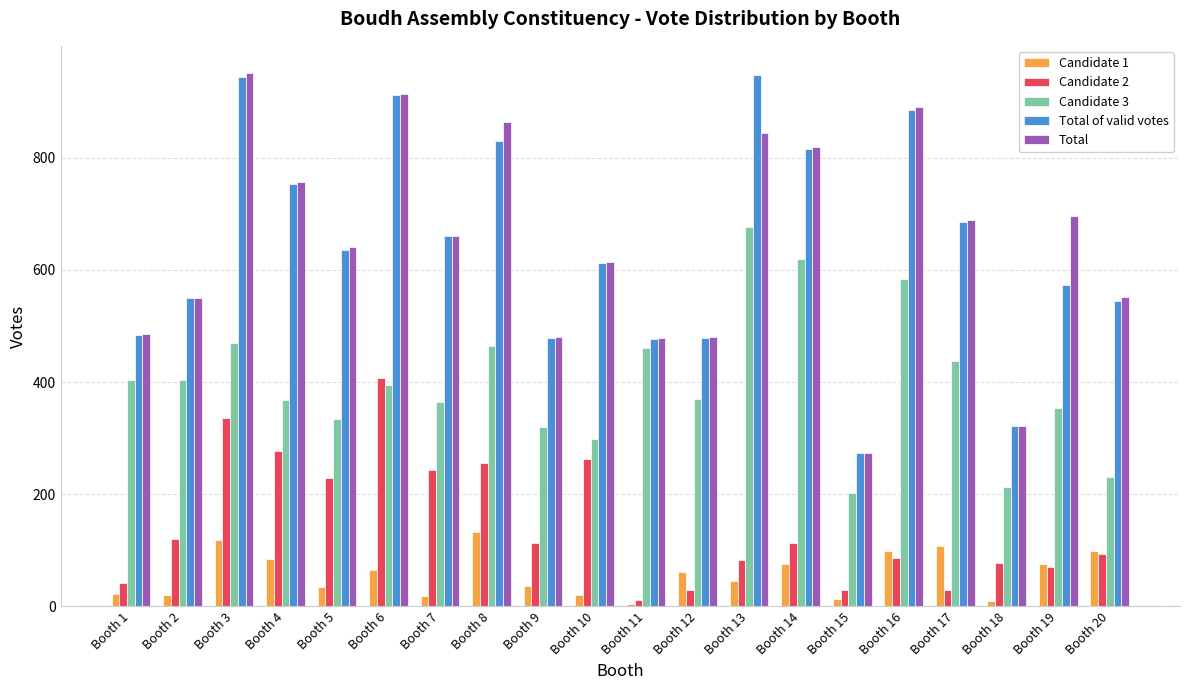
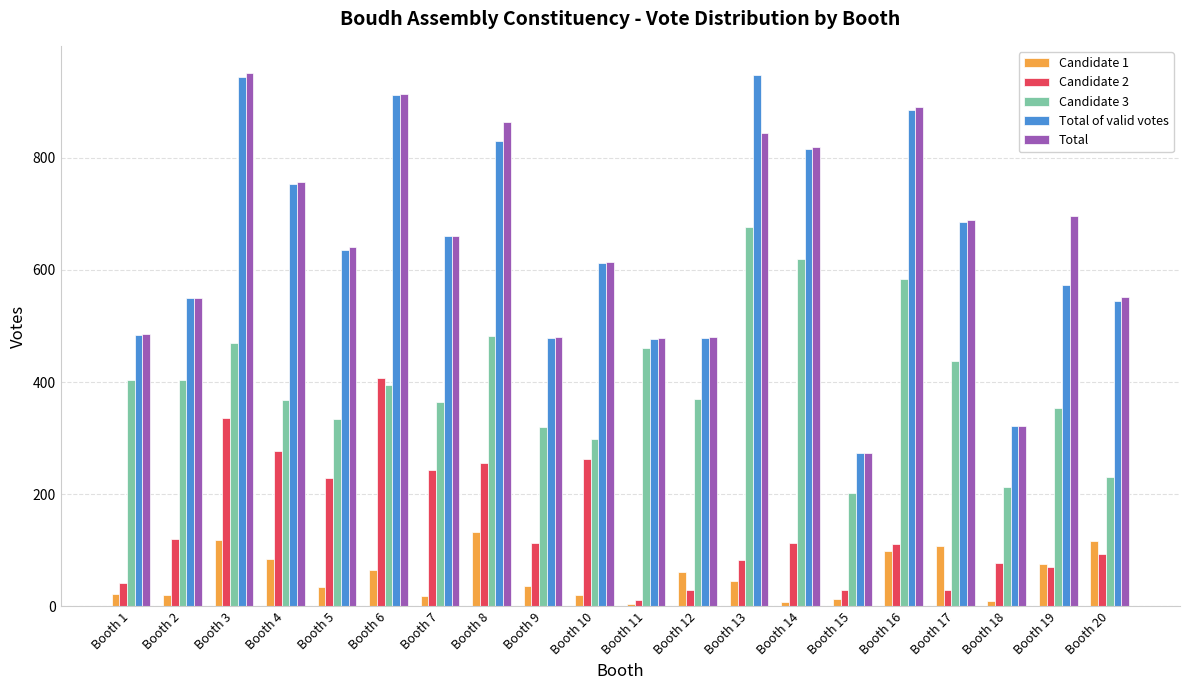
Candidate 3, Booth 8: 460 -> 480
Candidate 1, Booth 14: 80 -> 10
Candidate 2, Booth 16: 90 -> 110
Candidate 1, Booth 20: 100 -> 120
